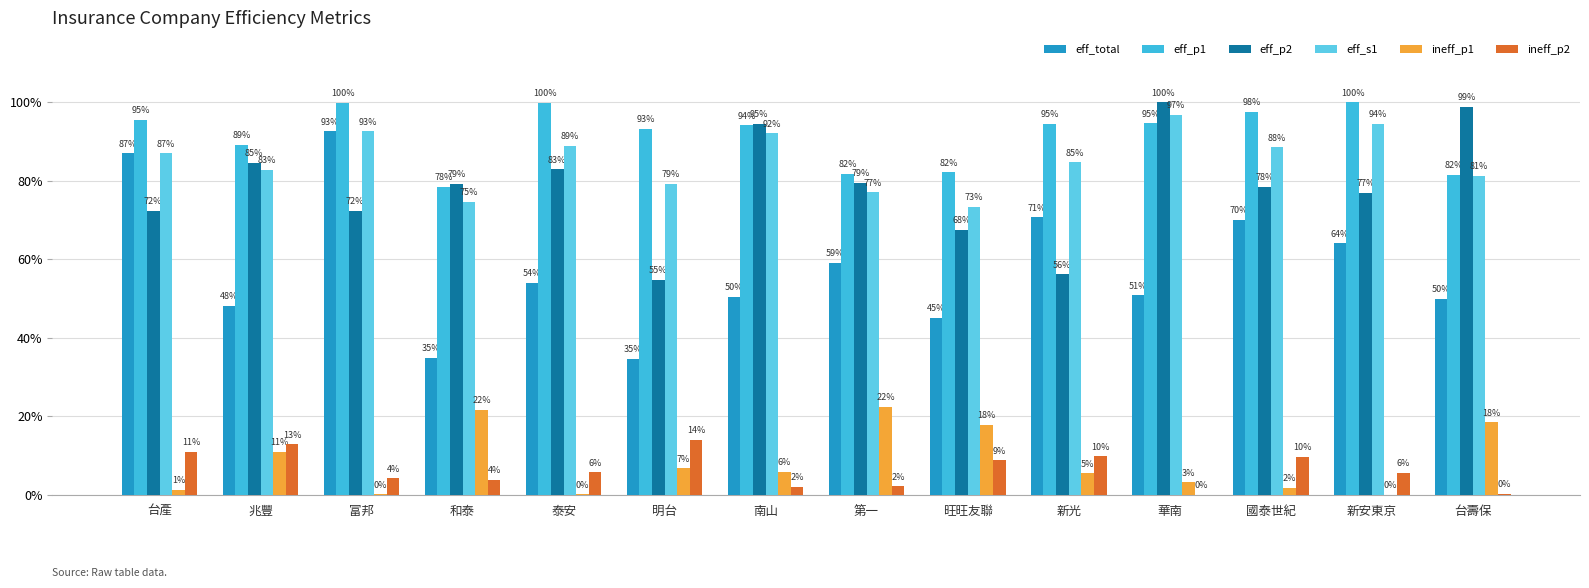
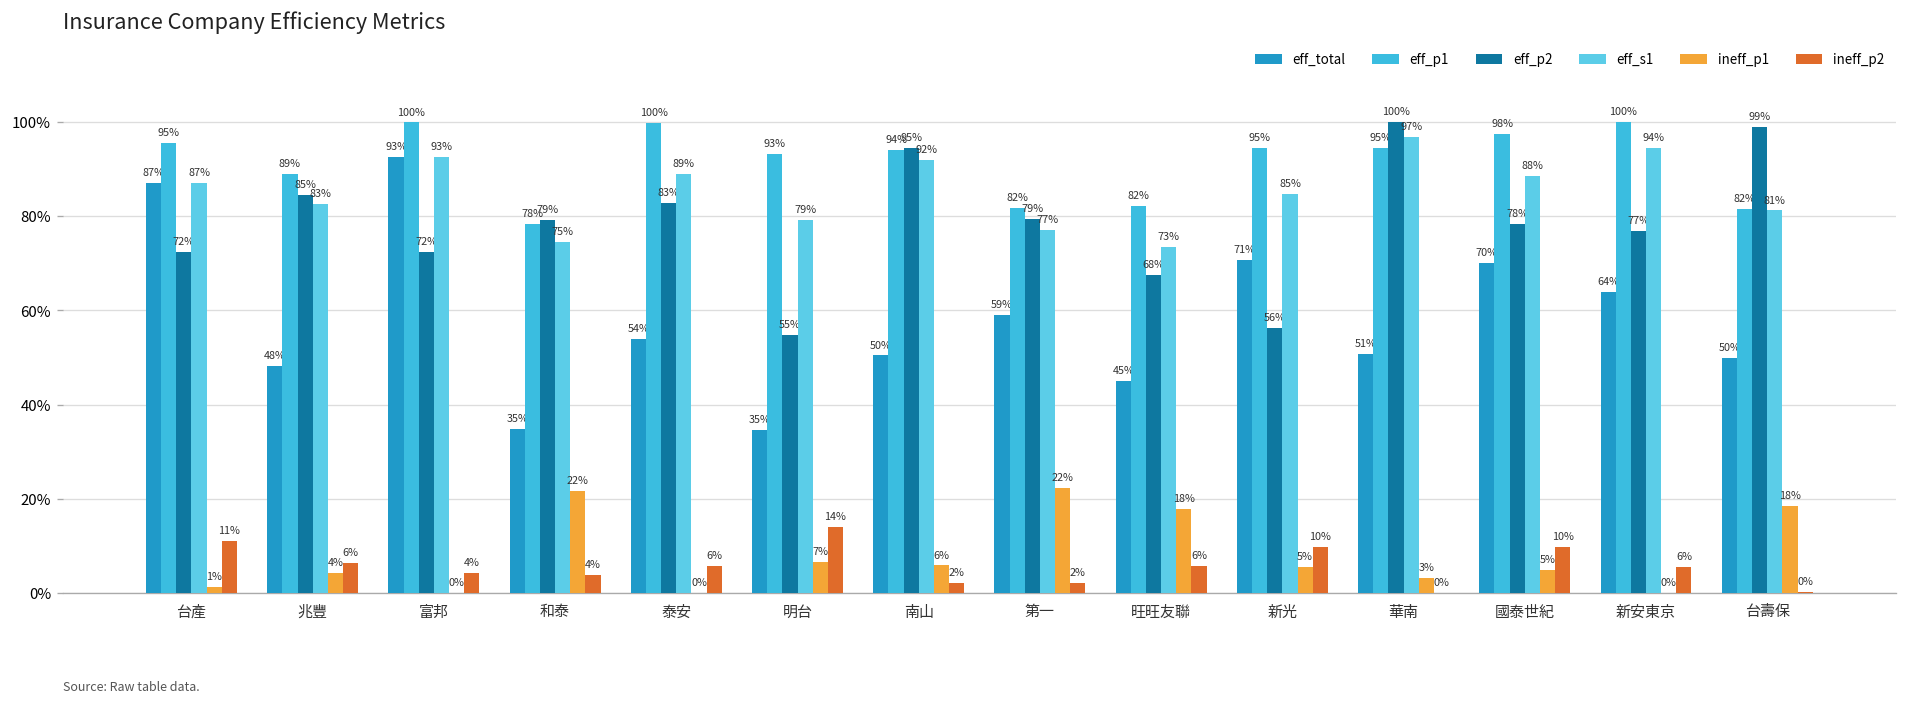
ineff_p1, 兆豐: 11% -> 4%
ineff_p2, 兆豐: 13% -> 6%
ineff_p2, 旺旺友聯: 9% -> 6%
ineff_p1, 國泰世紀: 2% -> 5%
